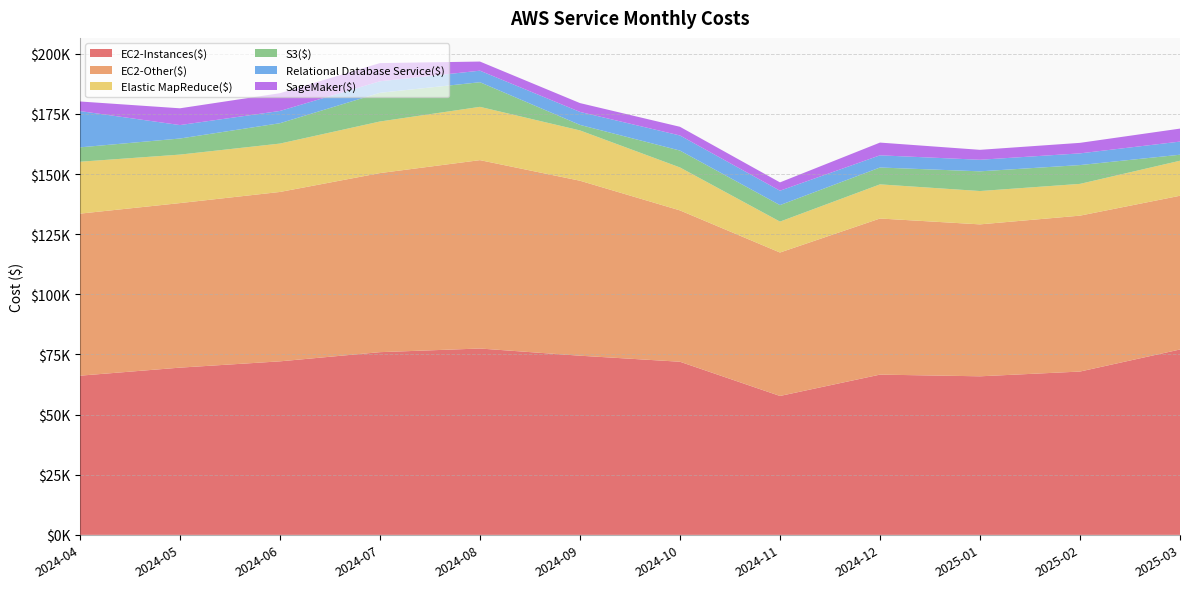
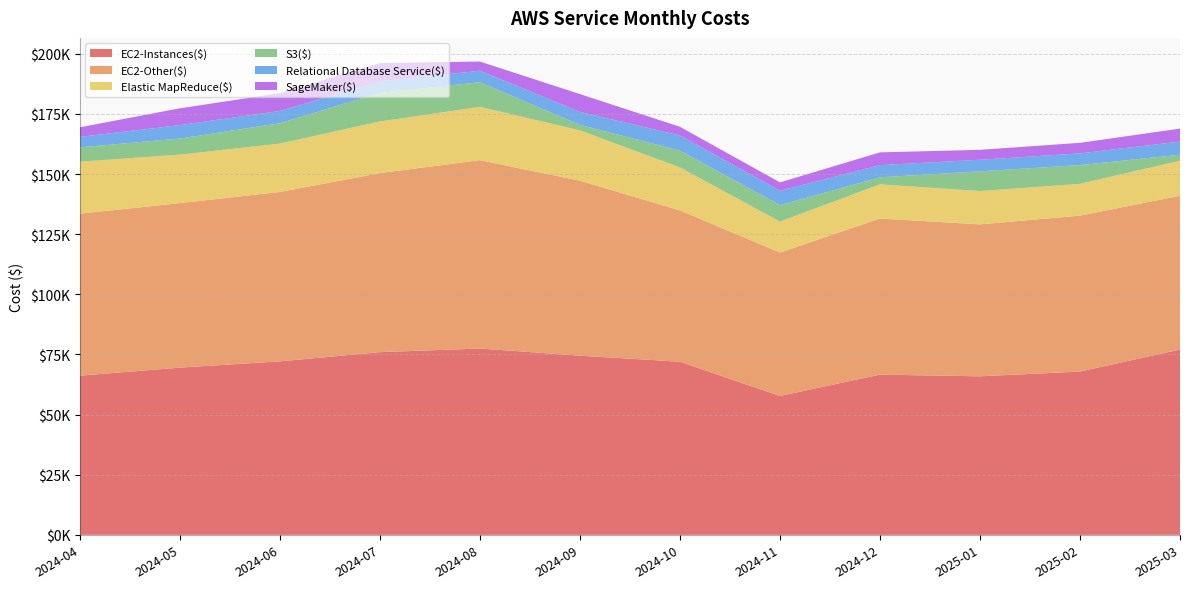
Relational Database Service($), 2024-04: $15000 -> $4000
SageMaker($), 2024-09: $4000 -> $7000
S3($), 2024-12: $7000 -> $3000
